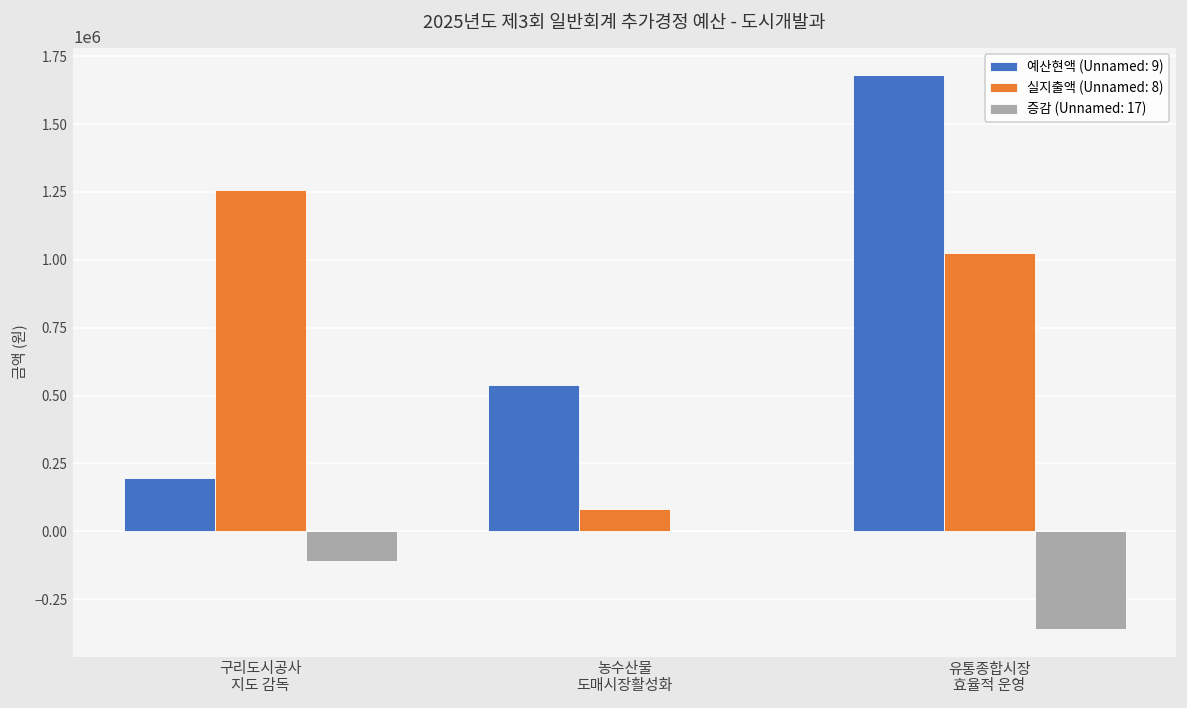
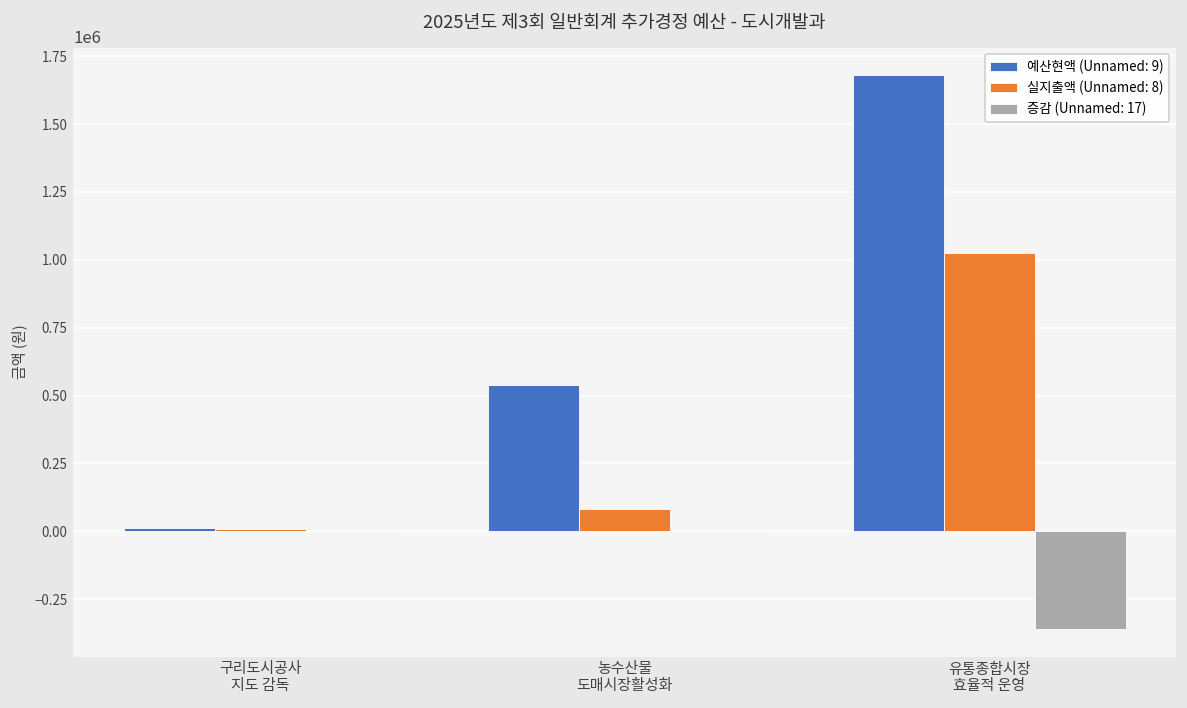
예산현액 (Unnamed: 9), 구리도시공사 지도 감독: 200000 -> 10000
실지출액 (Unnamed: 8), 구리도시공사 지도 감독: 1260000 -> 10000
증감 (Unnamed: 17), 구리도시공사 지도 감독: -110000 -> 0
